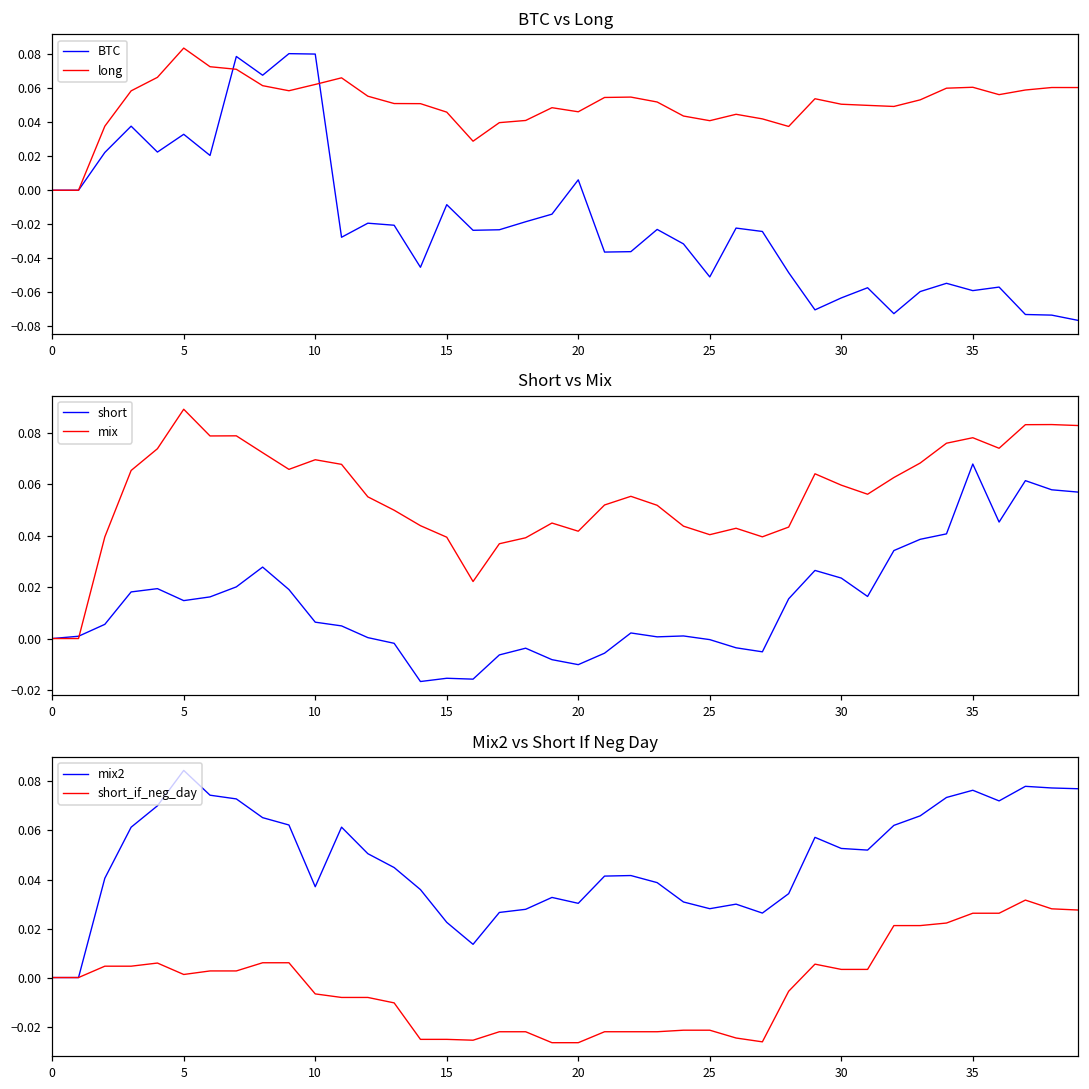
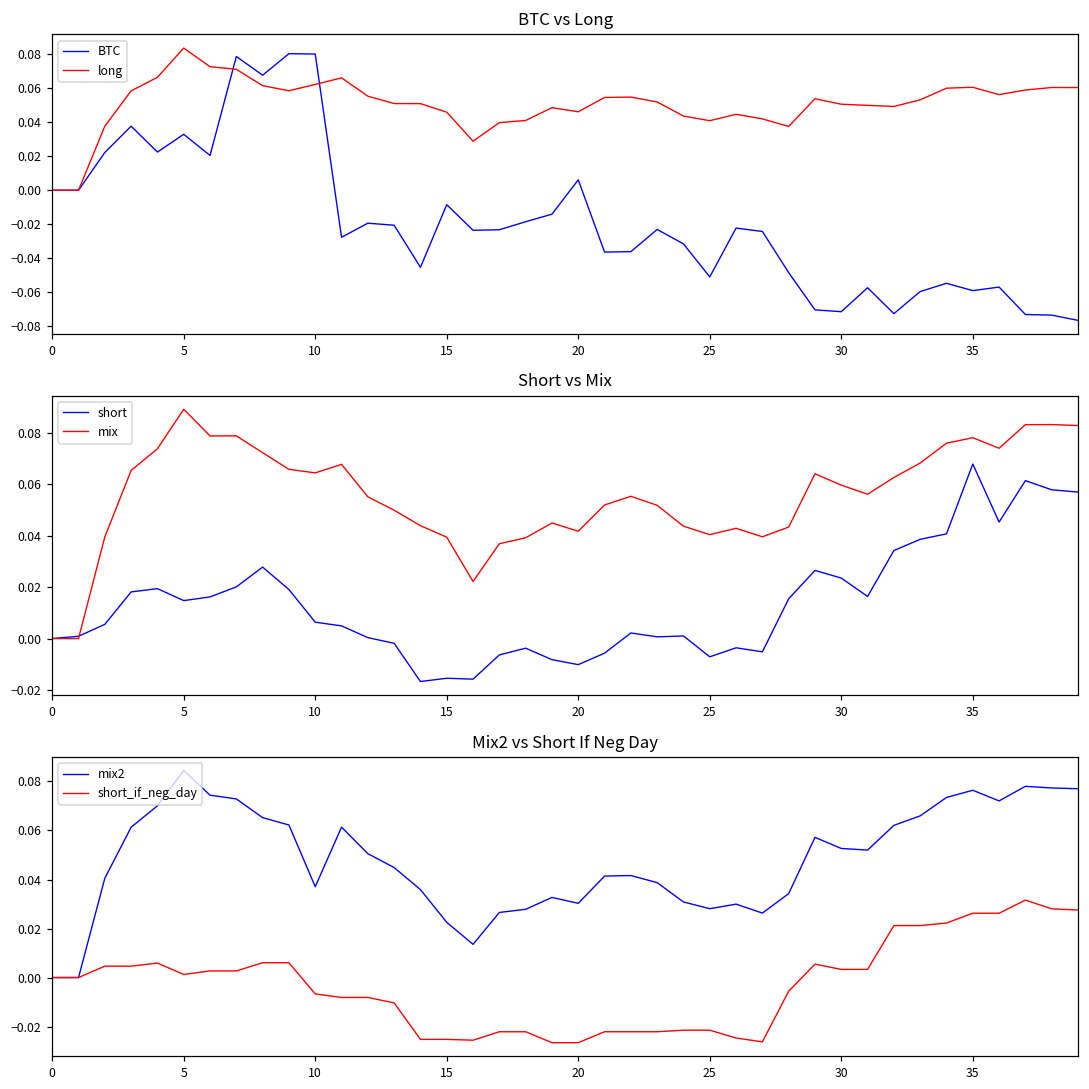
BTC vs Long, BTC, 30: -0.063 -> -0.072
Short vs Mix, mix, 10: 0.070 -> 0.065
Short vs Mix, short, 25: 0.000 -> -0.007
